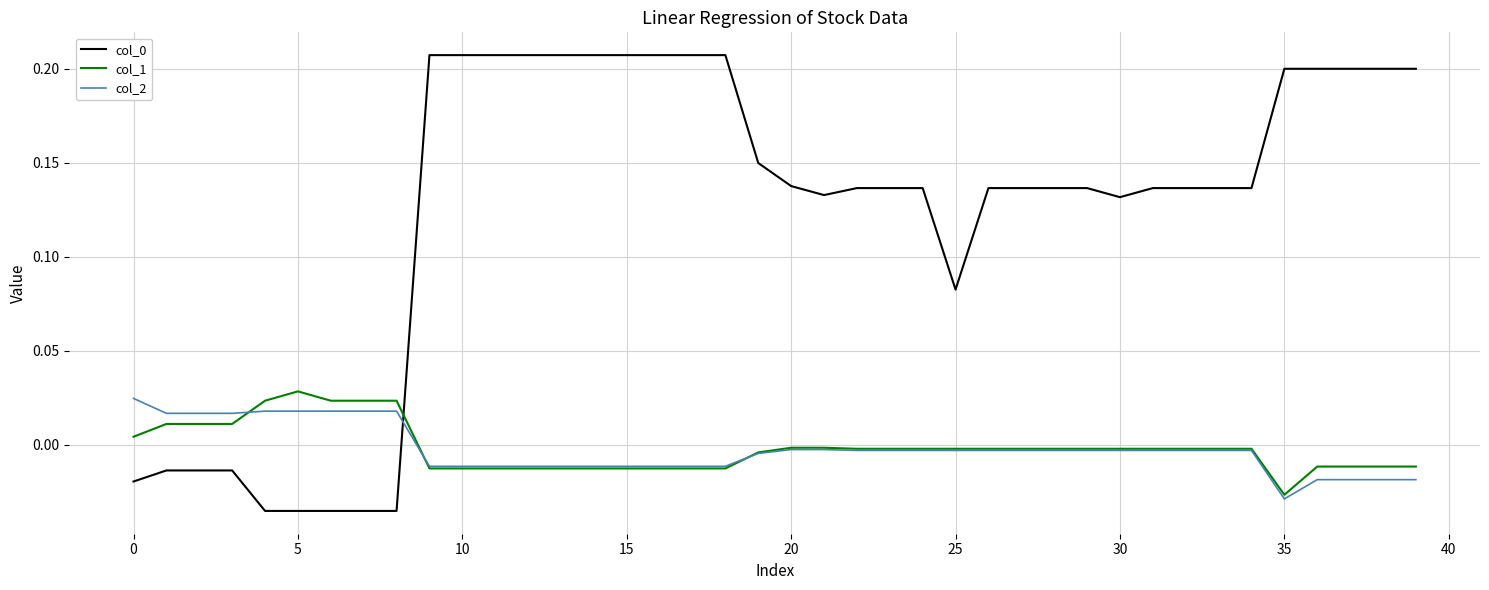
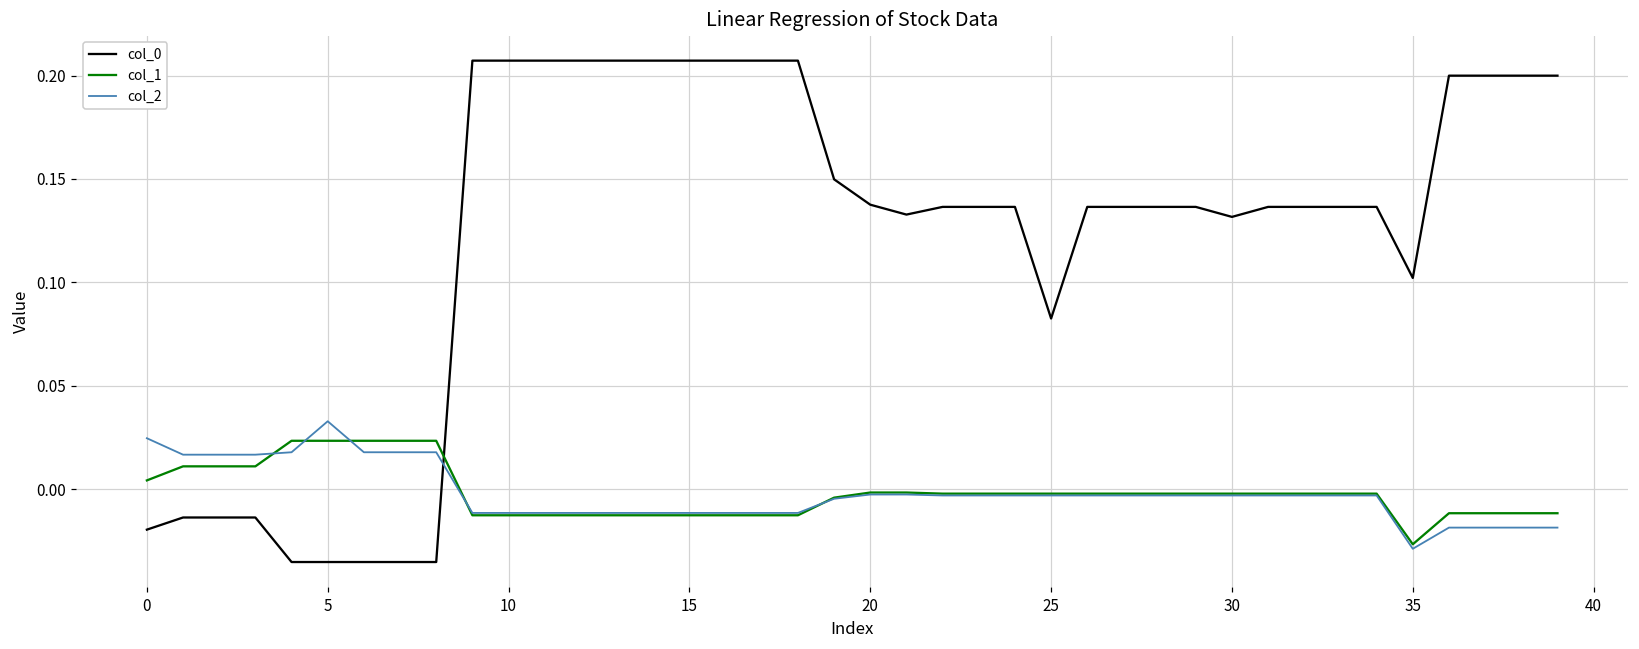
col_1, 5: 0.028 -> 0.024
col_2, 5: 0.018 -> 0.033
col_0, 35: 0.200 -> 0.102
